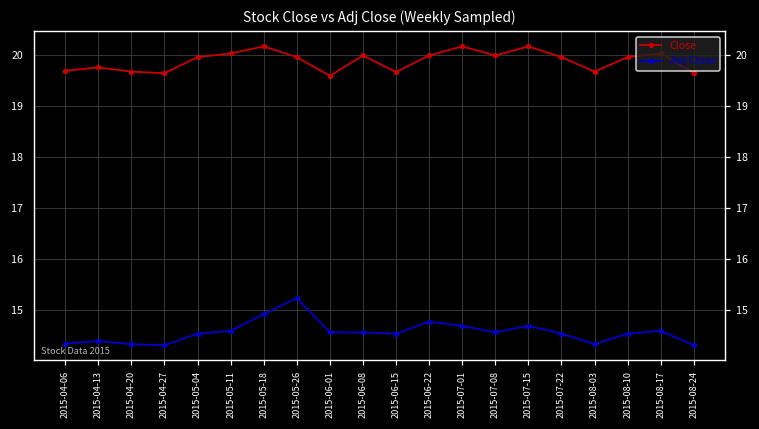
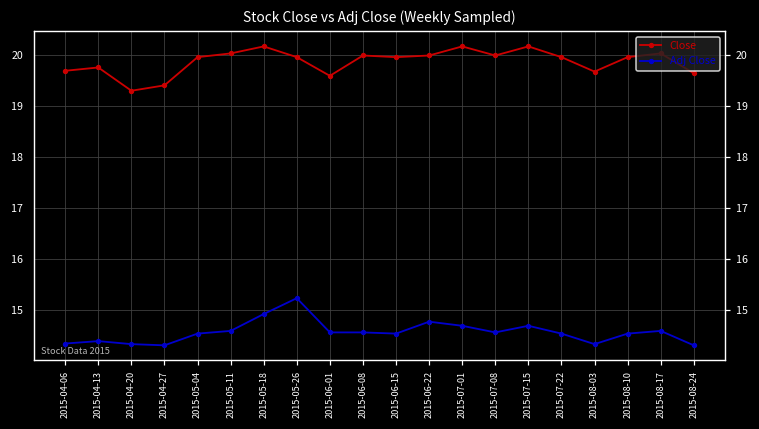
Close, 2015-04-20: 19.7 -> 19.3
Close, 2015-04-27: 19.7 -> 19.4
Close, 2015-06-15: 19.7 -> 20.0
